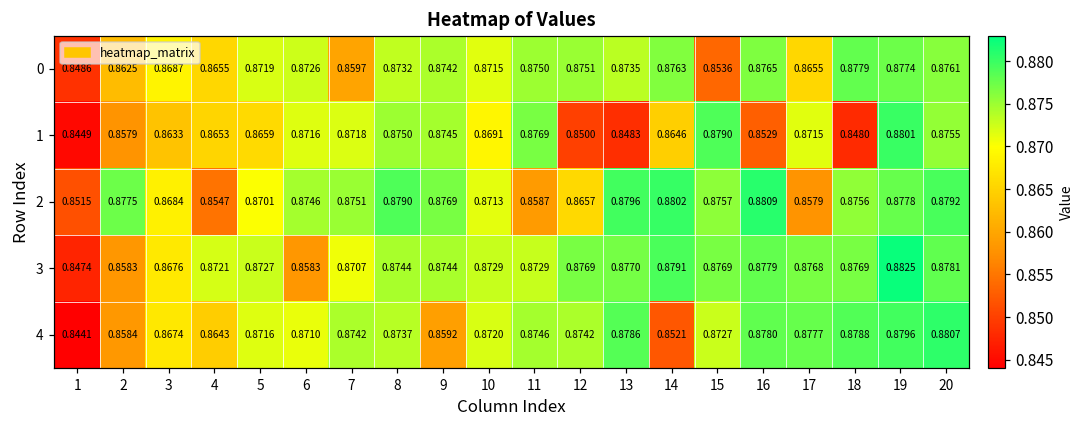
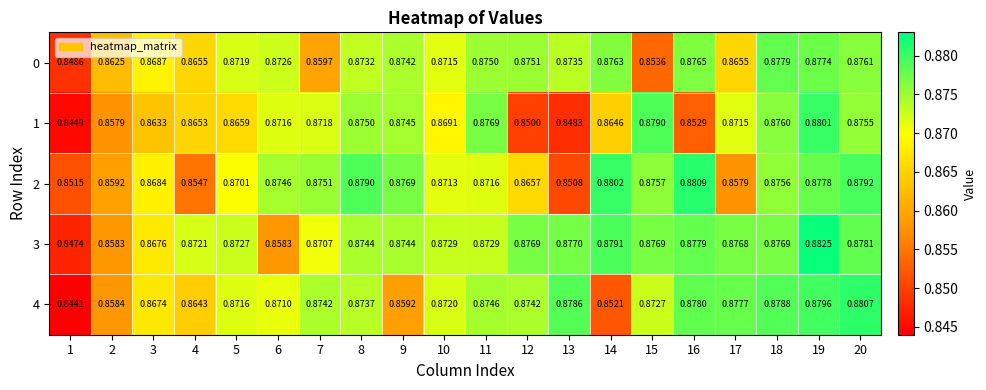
1, 18: 0.8480 -> 0.8760
2, 2: 0.8775 -> 0.8592
2, 11: 0.8587 -> 0.8716
2, 13: 0.8796 -> 0.8508
